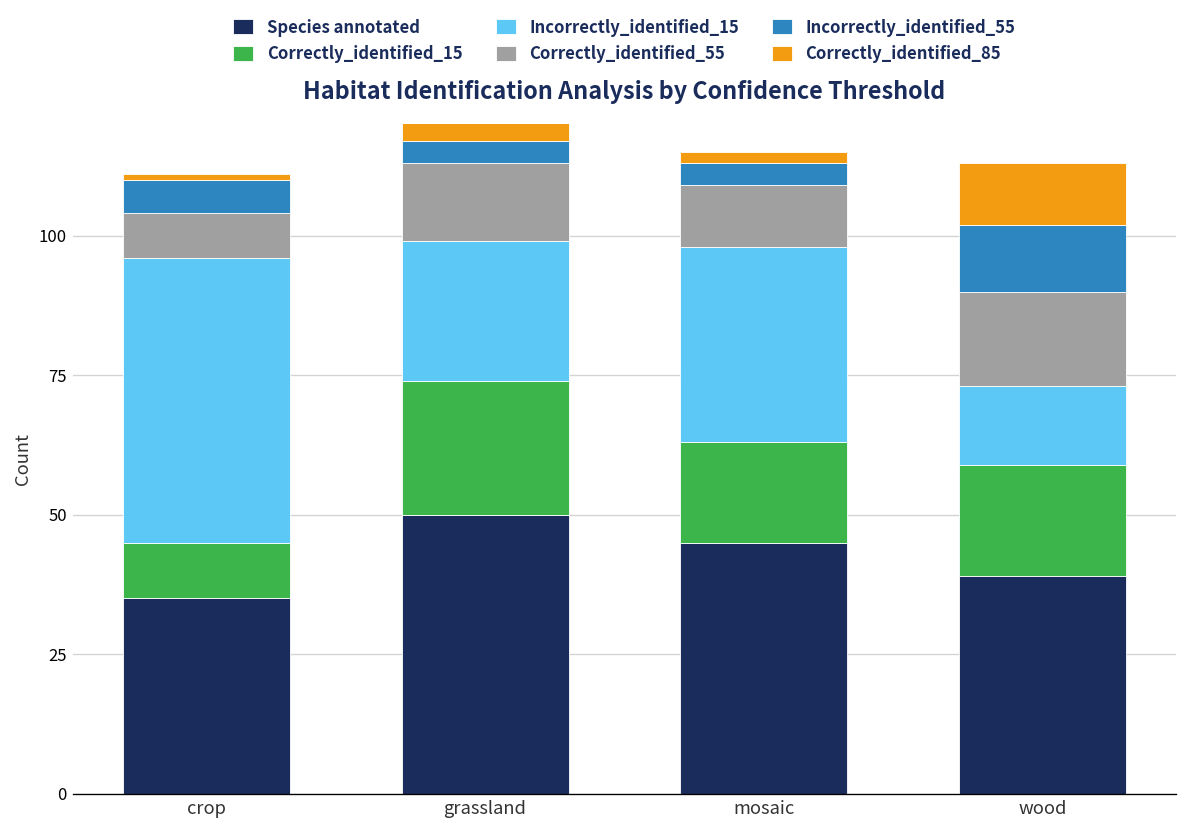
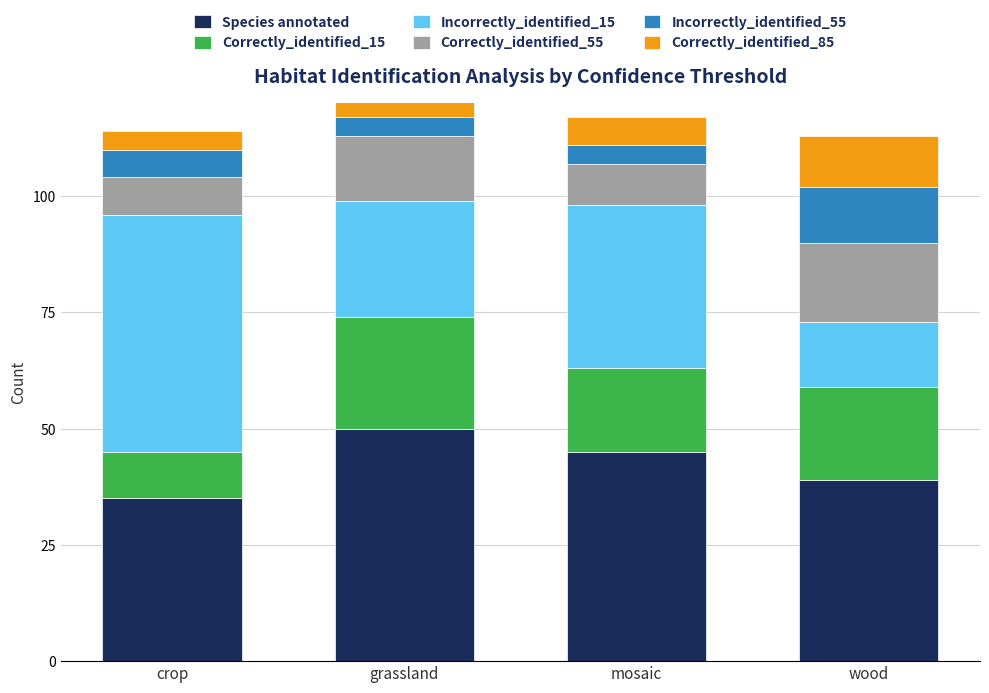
Correctly_identified_85, crop: 1 -> 4
Correctly_identified_55, mosaic: 11 -> 9
Correctly_identified_85, mosaic: 2 -> 6
